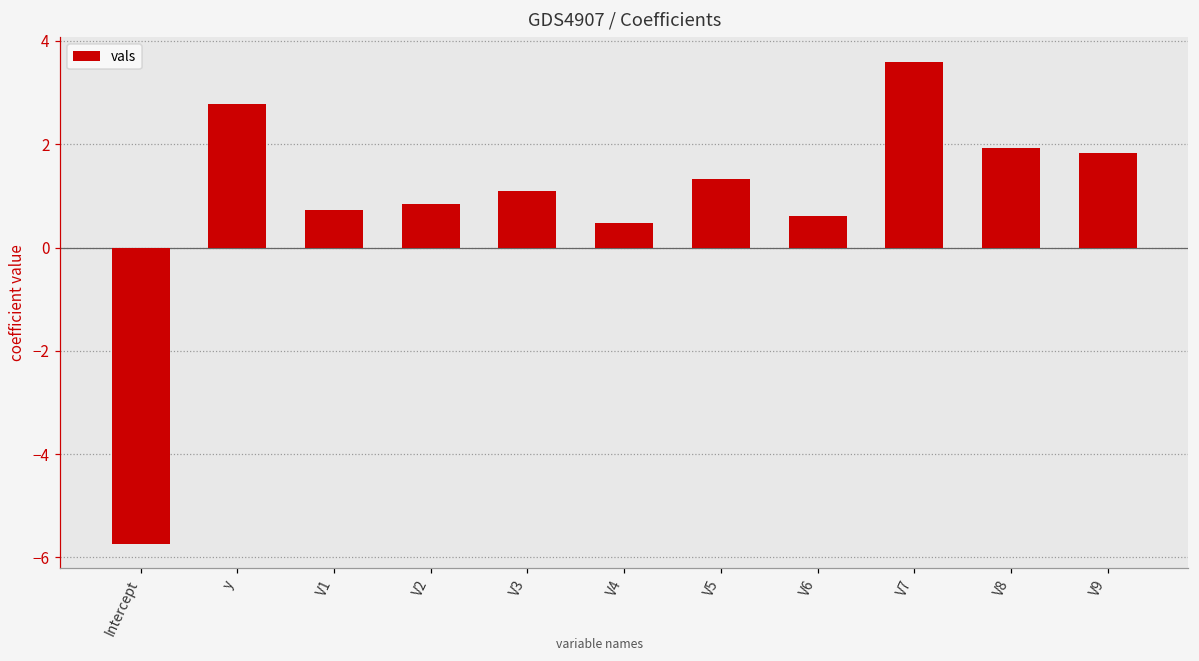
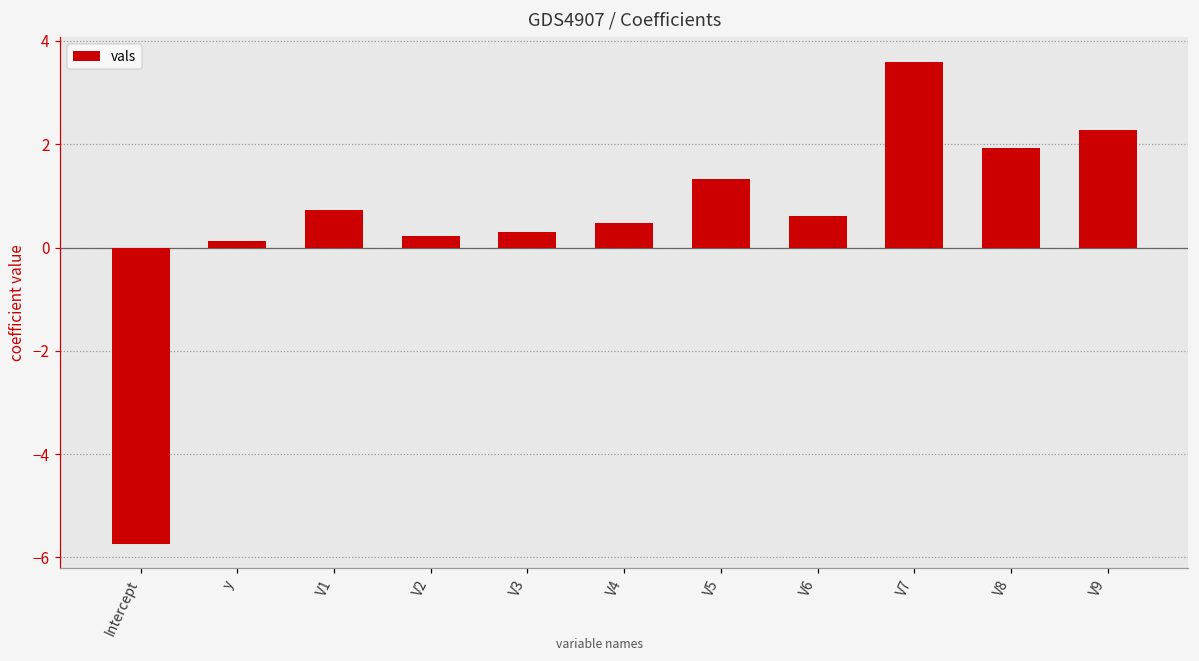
y: 2.8 -> 0.1
V2: 0.9 -> 0.2
V3: 1.1 -> 0.3
V9: 1.8 -> 2.3
